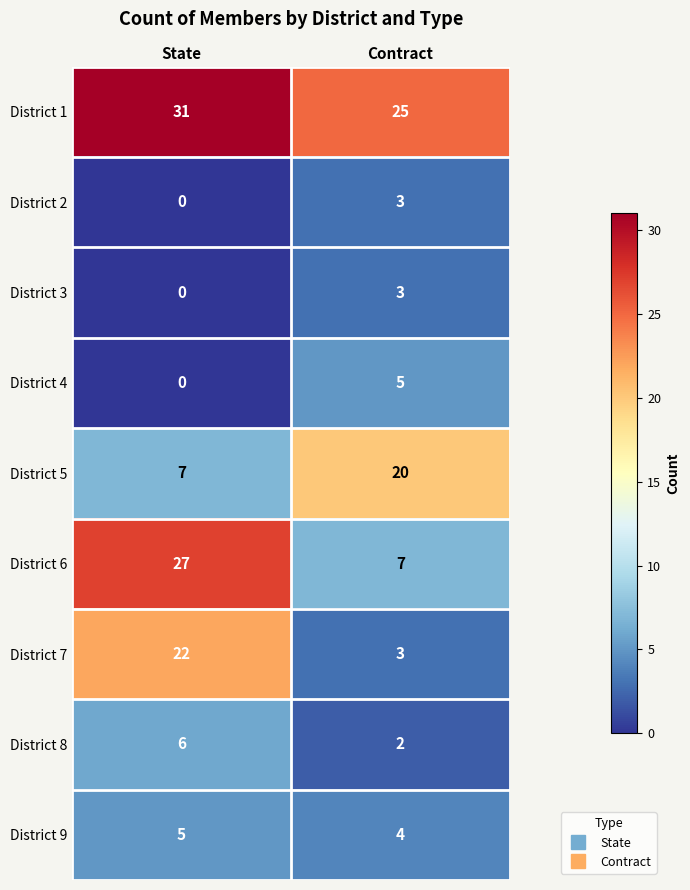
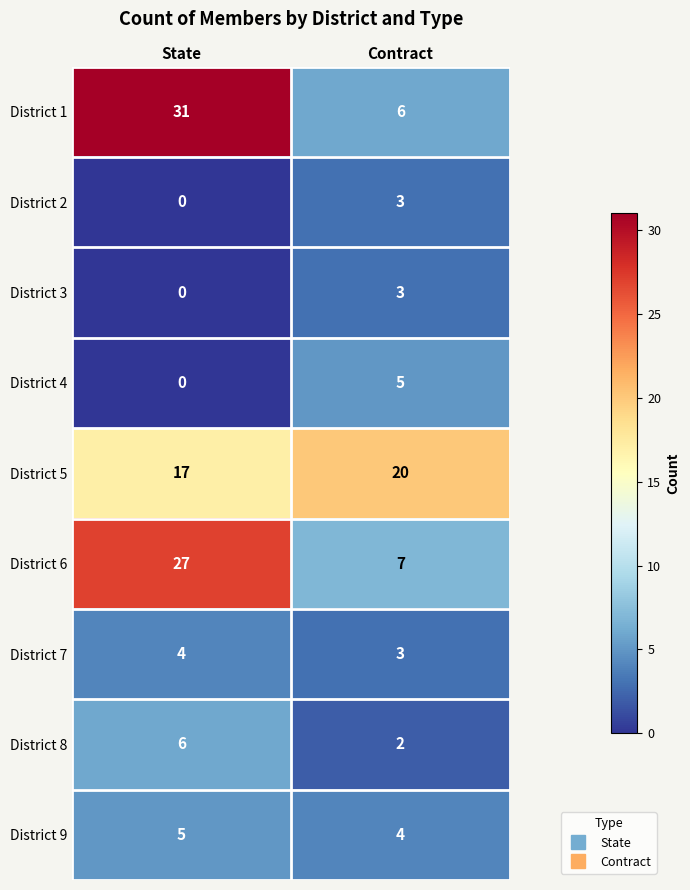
District 1, Contract: 25 -> 6
District 5, State: 7 -> 17
District 7, State: 22 -> 4
